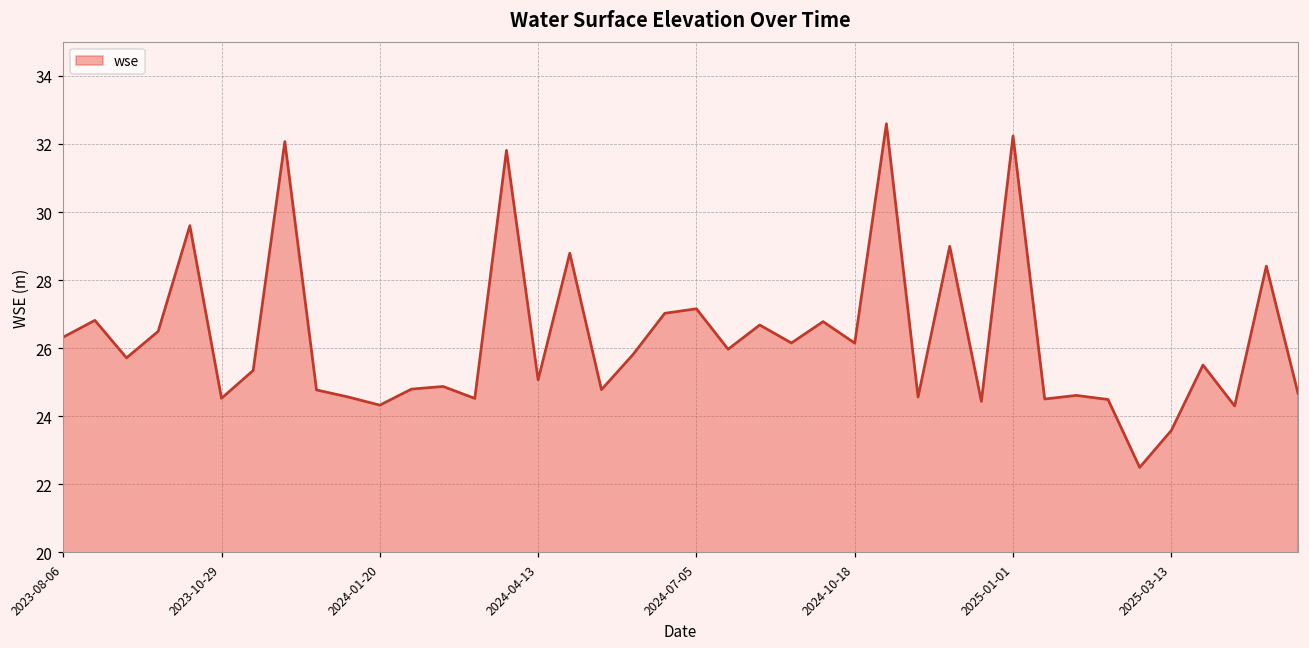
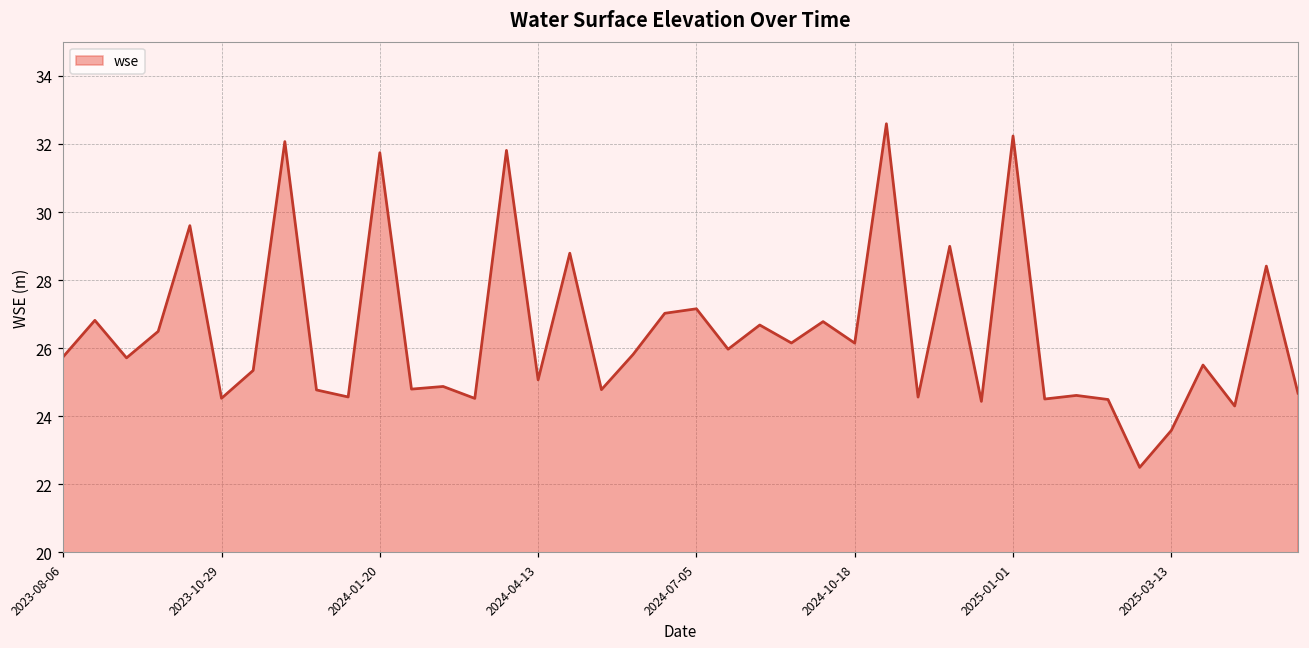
2023-08-06: 26.3 -> 25.7
2024-01-20: 24.3 -> 31.7
